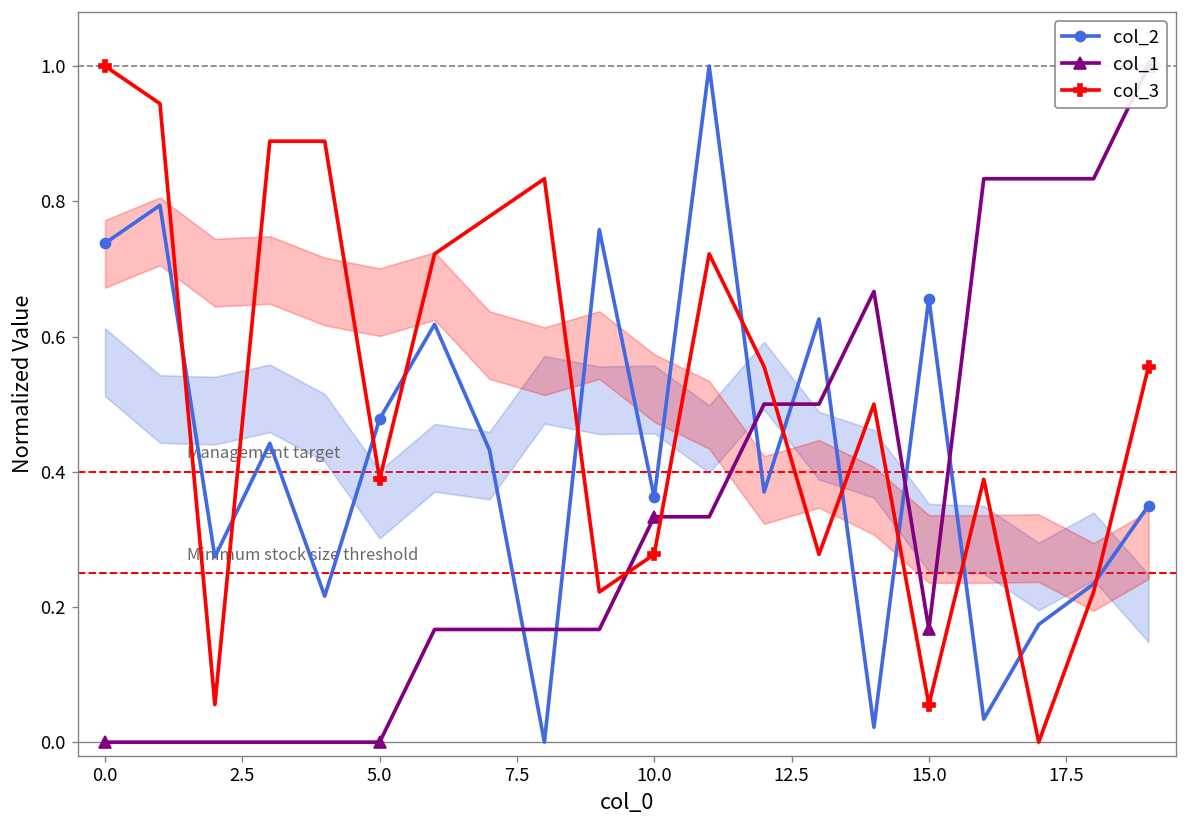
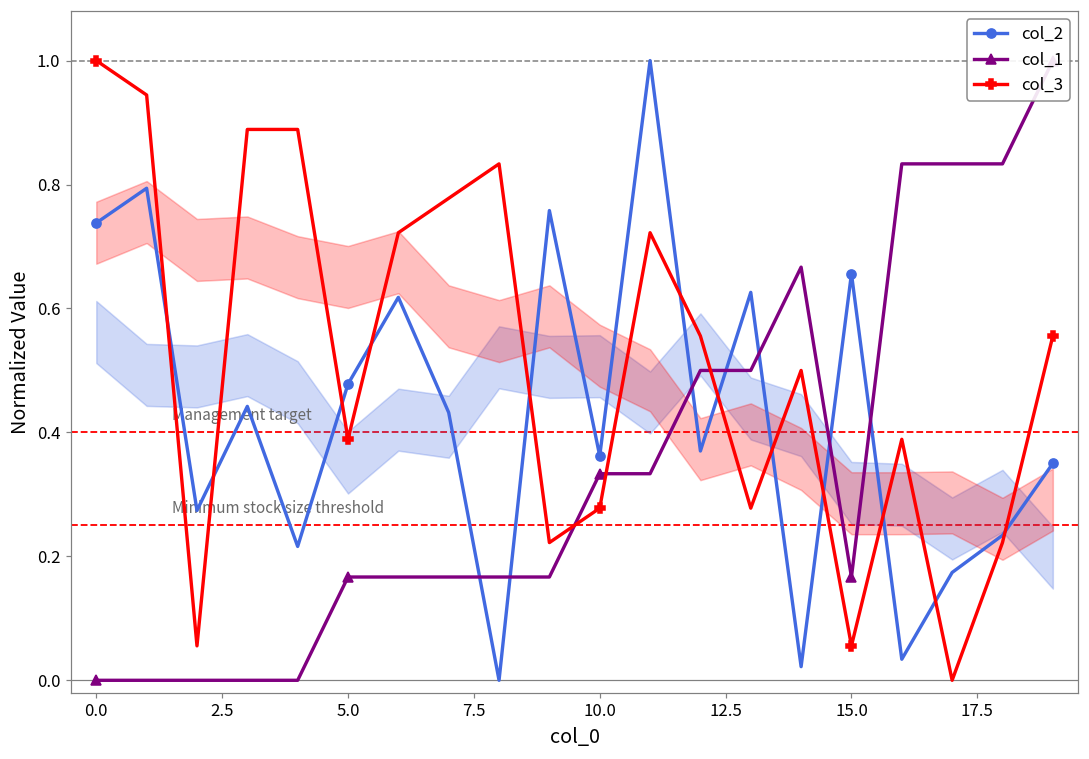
col_1, 5.0: 0.00 -> 0.17
